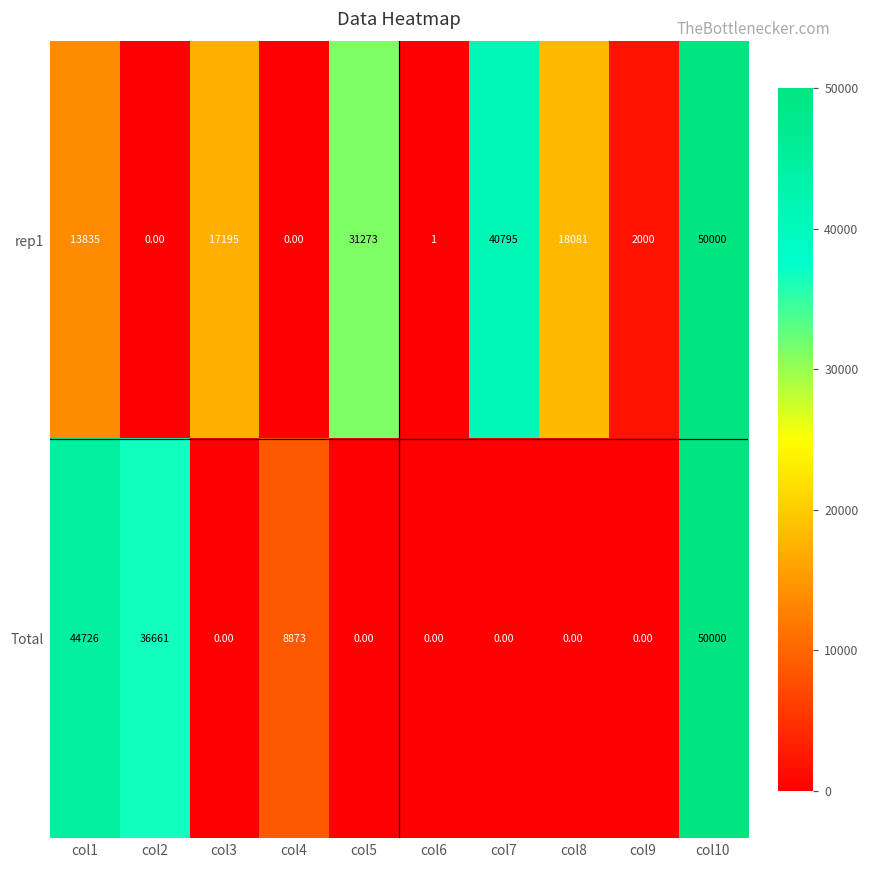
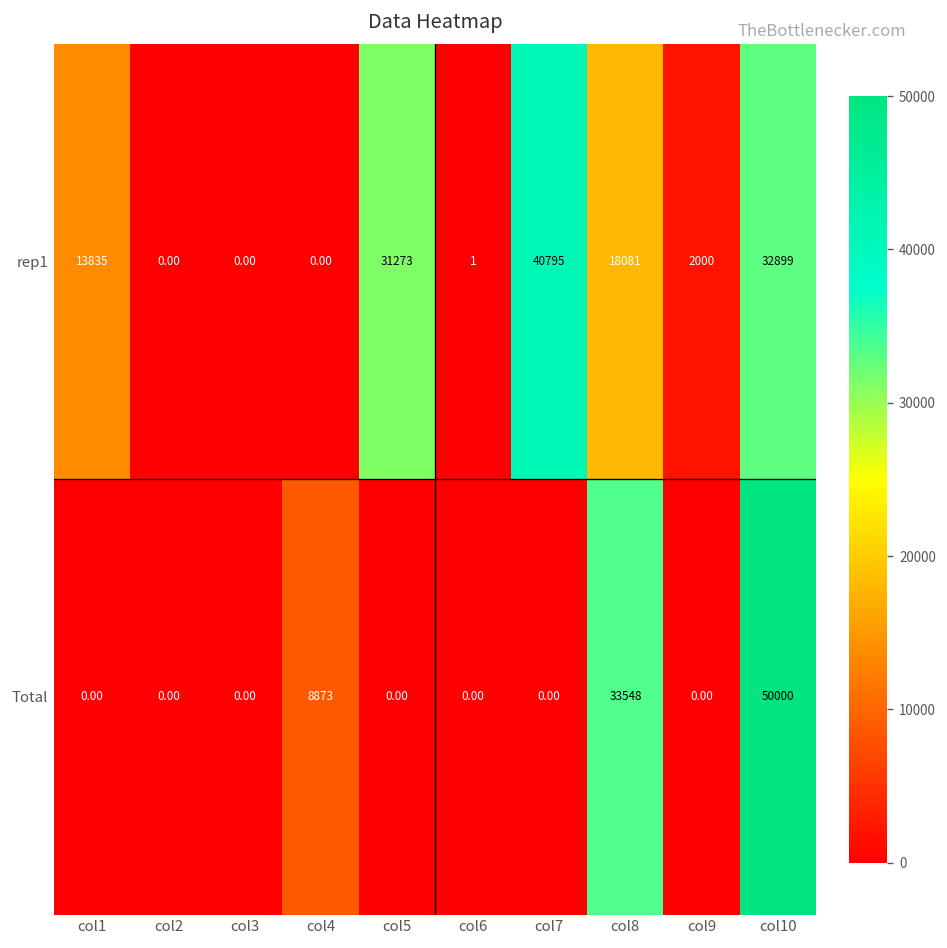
rep1, col3: 17195 -> 0.00
rep1, col10: 50000 -> 32899
Total, col1: 44726 -> 0.00
Total, col2: 36661 -> 0.00
Total, col8: 0.00 -> 33548
